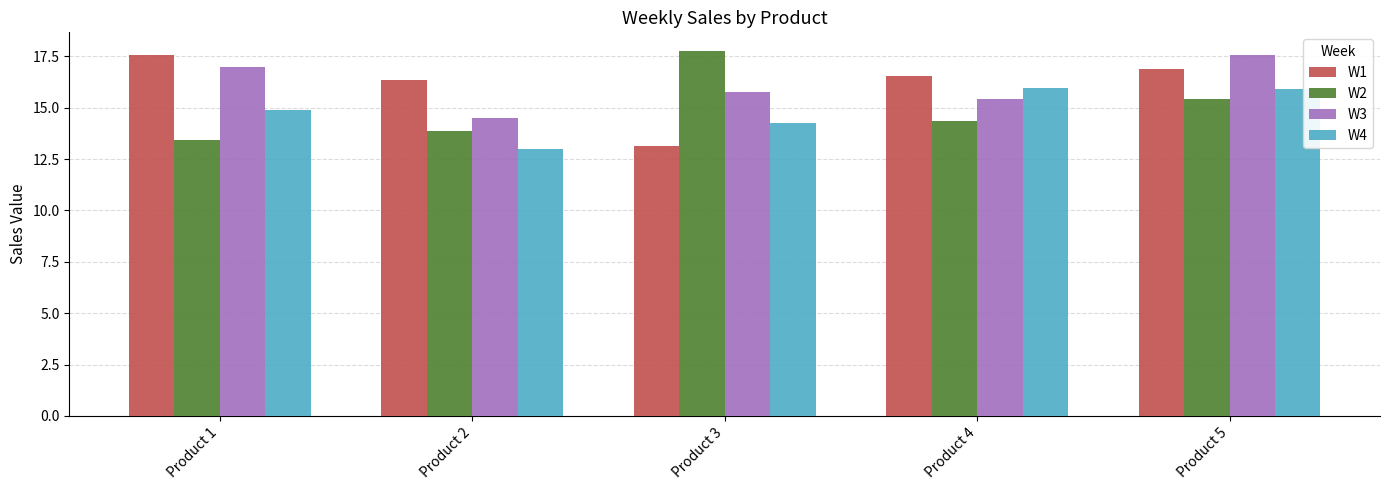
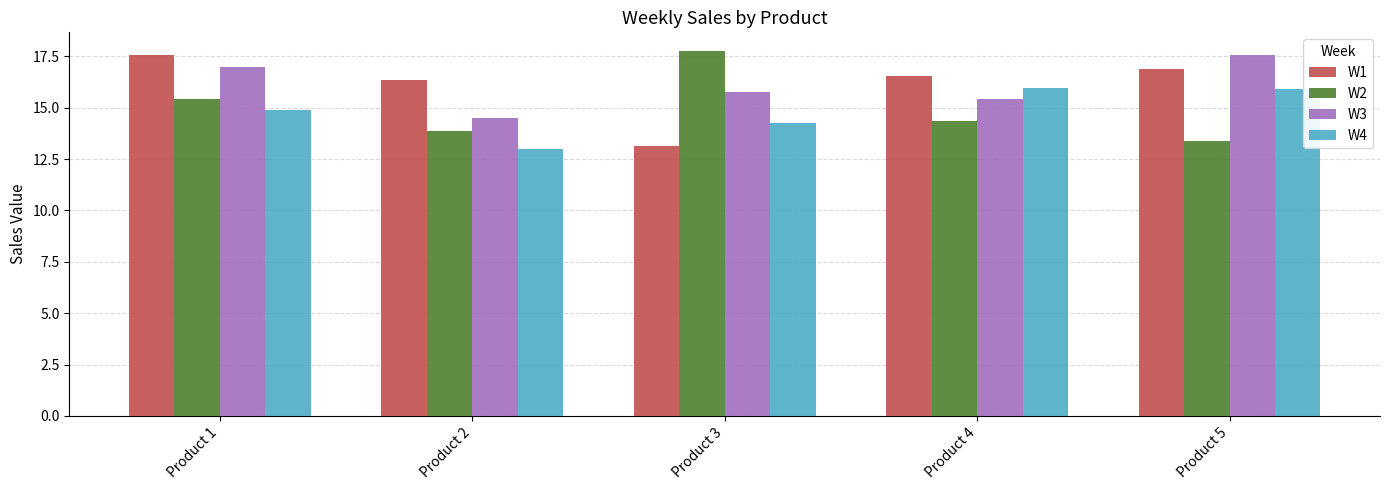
W2, Product 1: 13.4 -> 15.4
W2, Product 5: 15.4 -> 13.4
